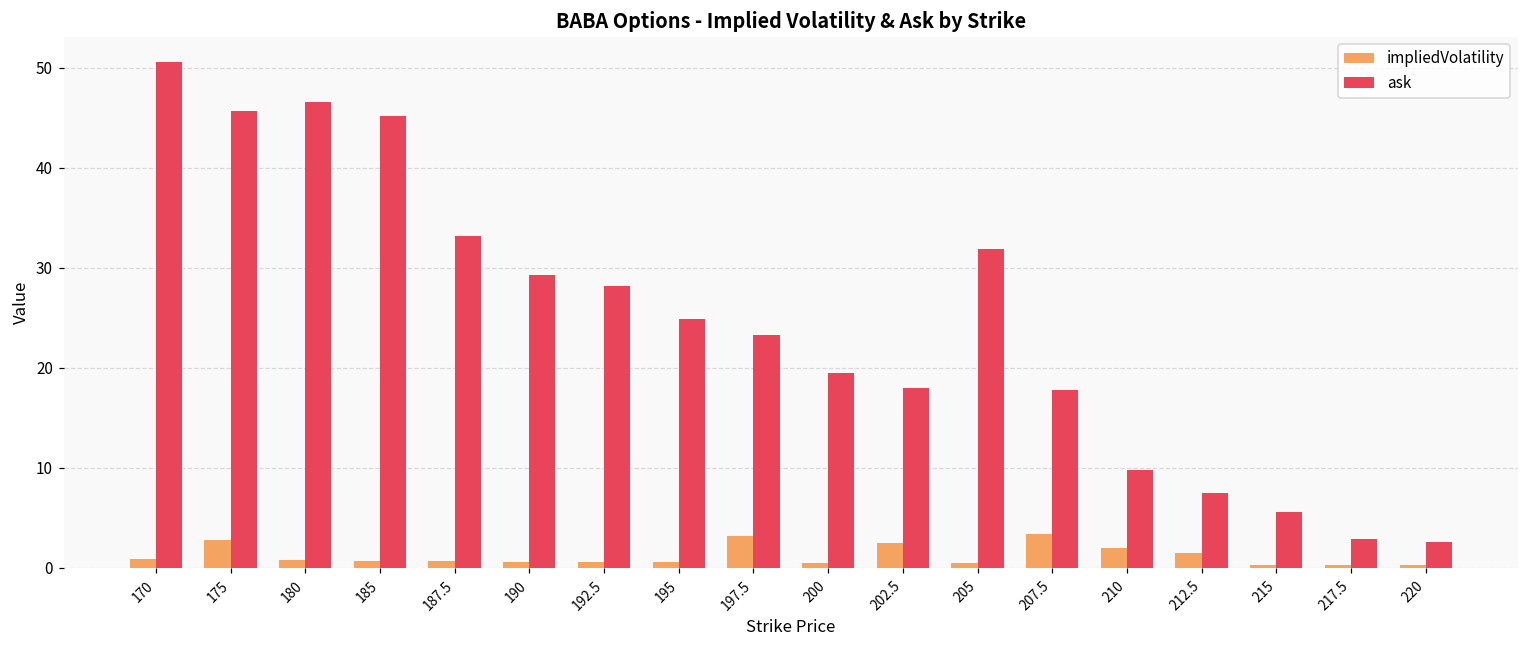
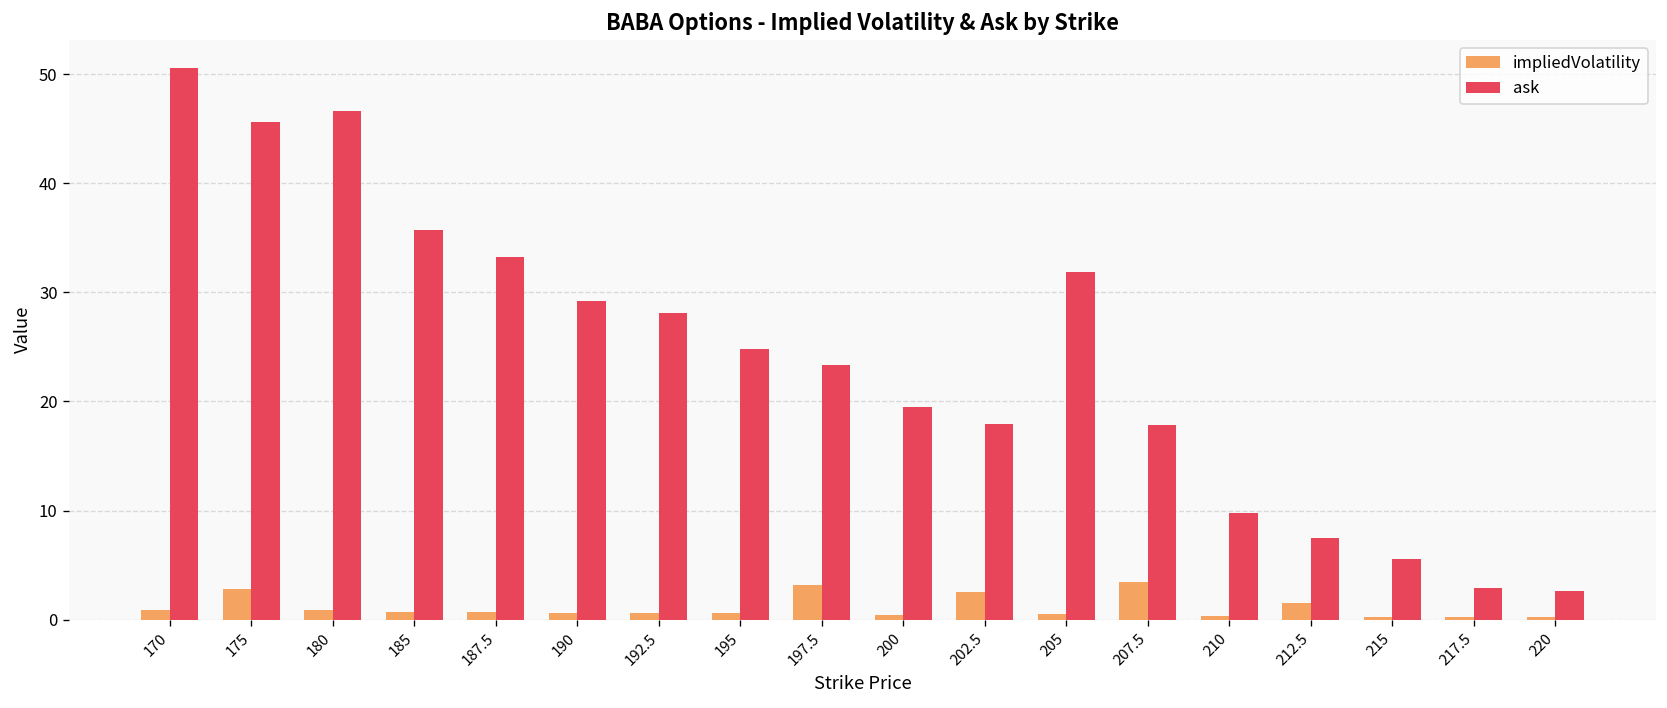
ask, 185: 45 -> 36
impliedVolatility, 210: 2 -> 0
